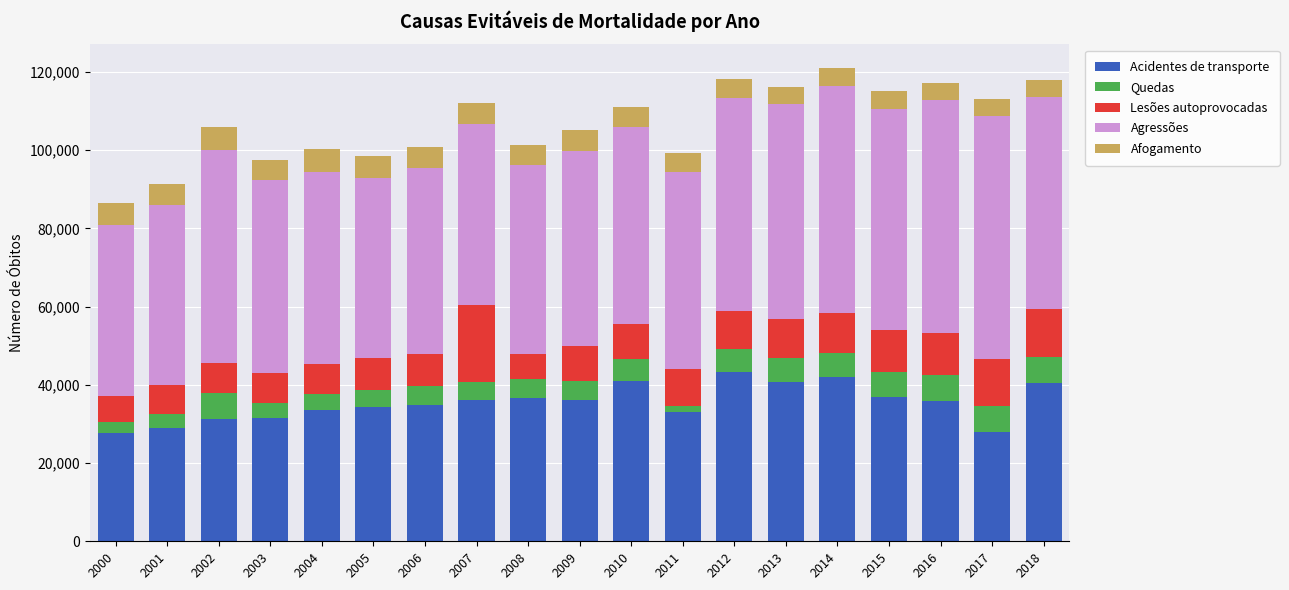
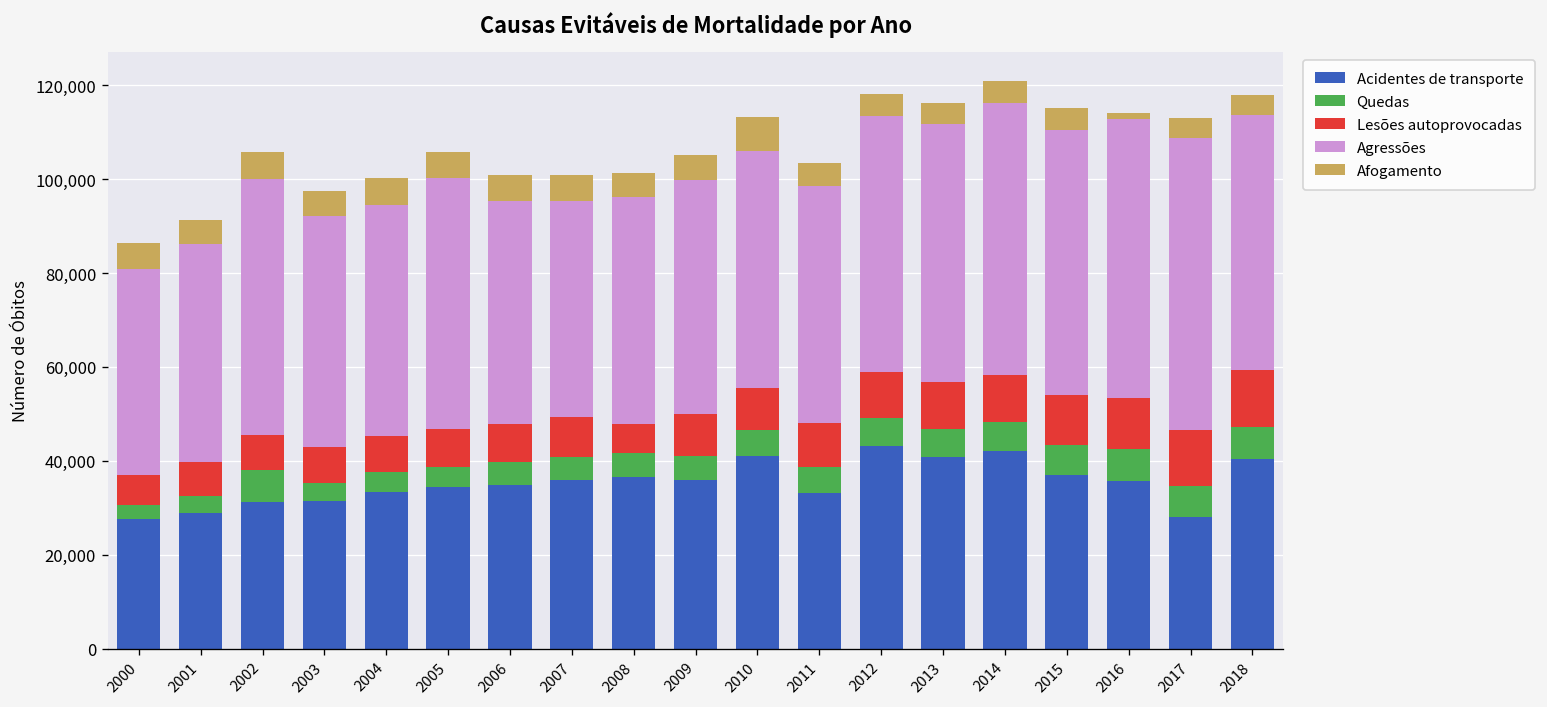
Agressões, 2005: 46,000 -> 53,000
Lesões autoprovocadas, 2007: 20,000 -> 8,000
Afogamento, 2010: 5,000 -> 7,000
Quedas, 2011: 1,000 -> 6,000
Afogamento, 2016: 4,000 -> 1,000
